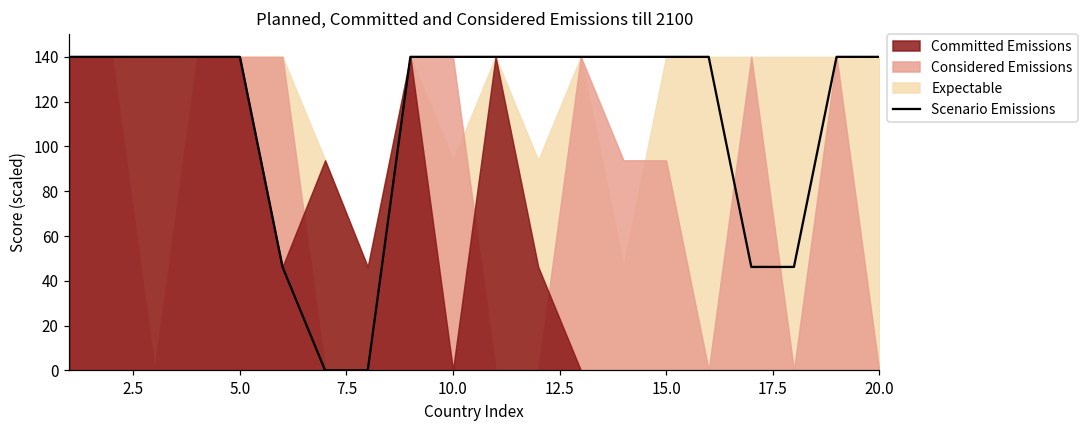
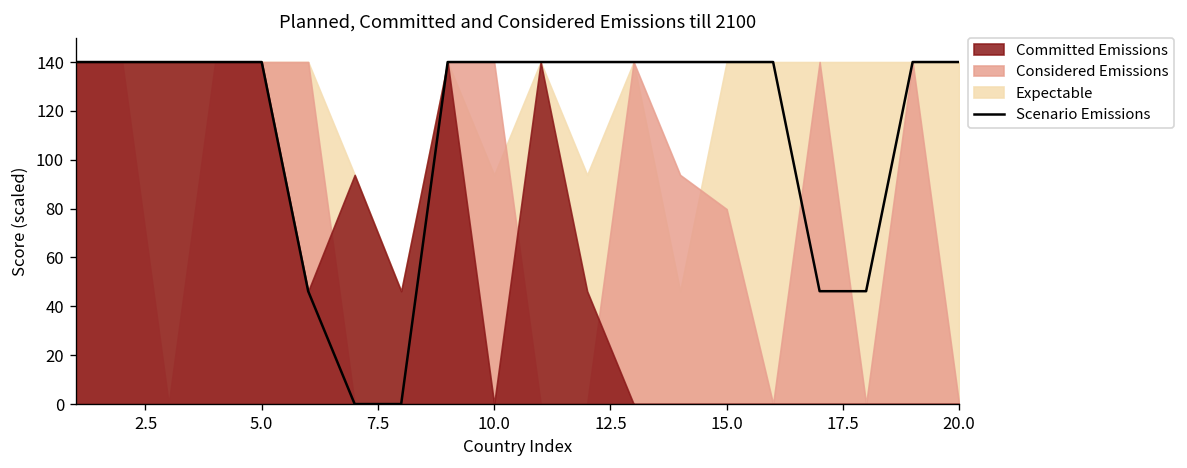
Considered Emissions, 15.0: 94 -> 80
